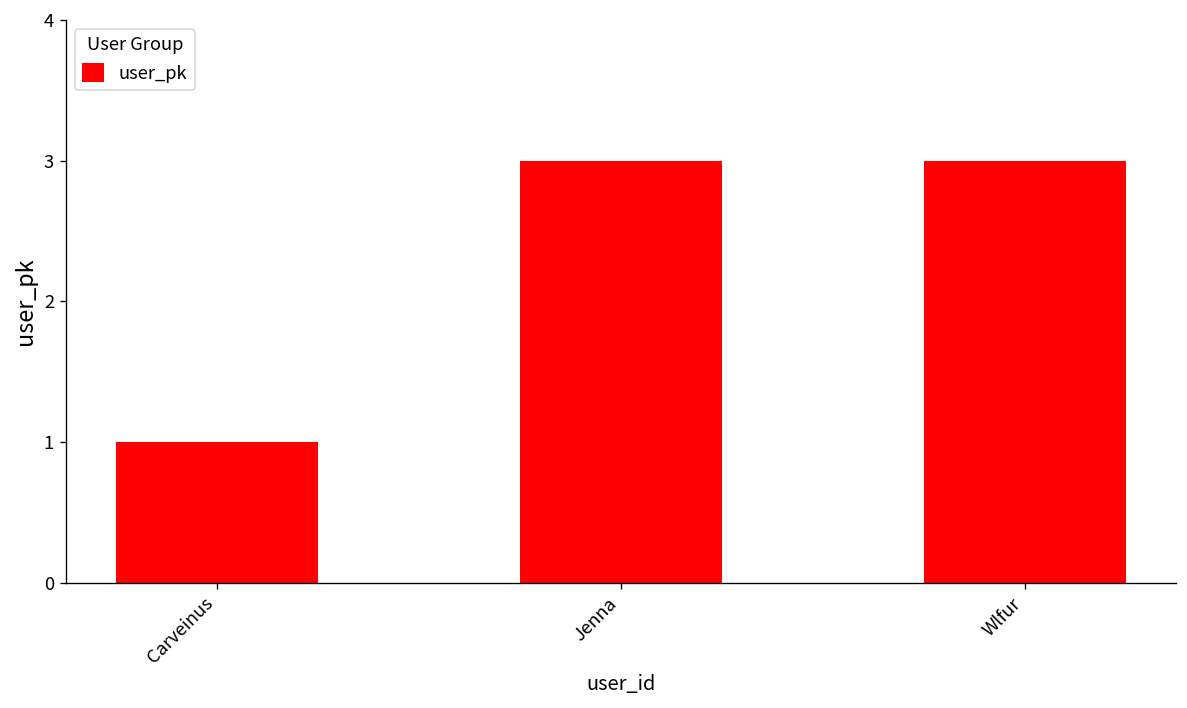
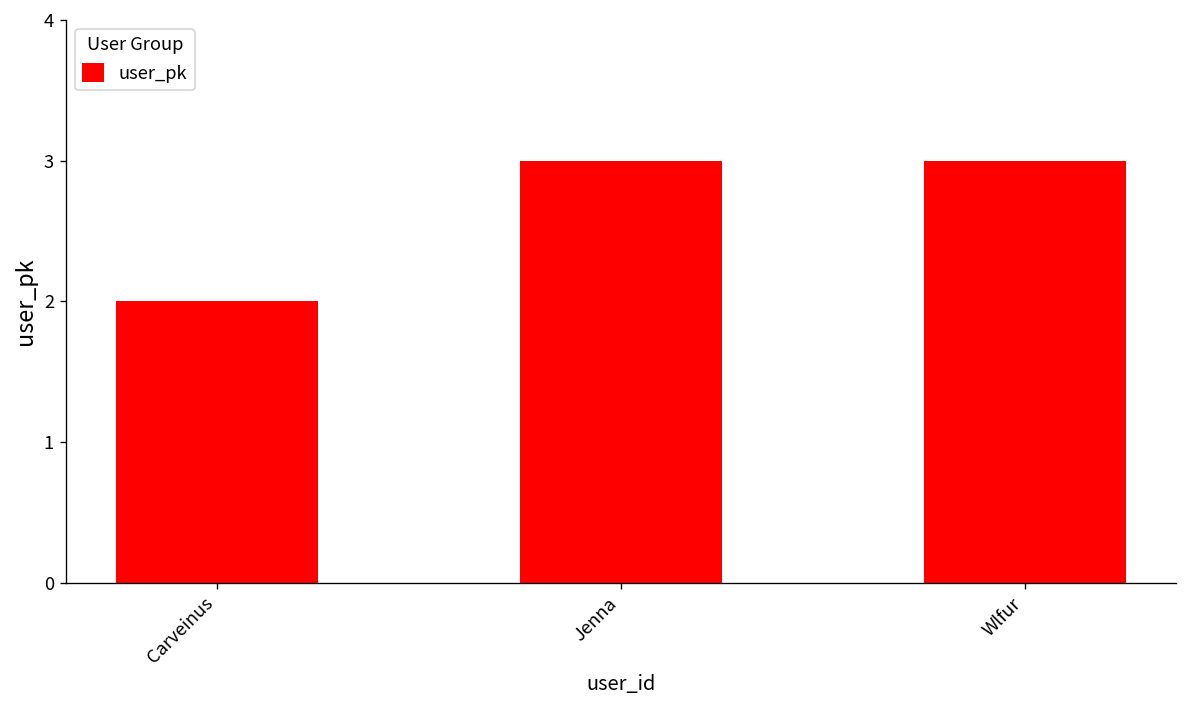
Carveinus: 1 -> 2
